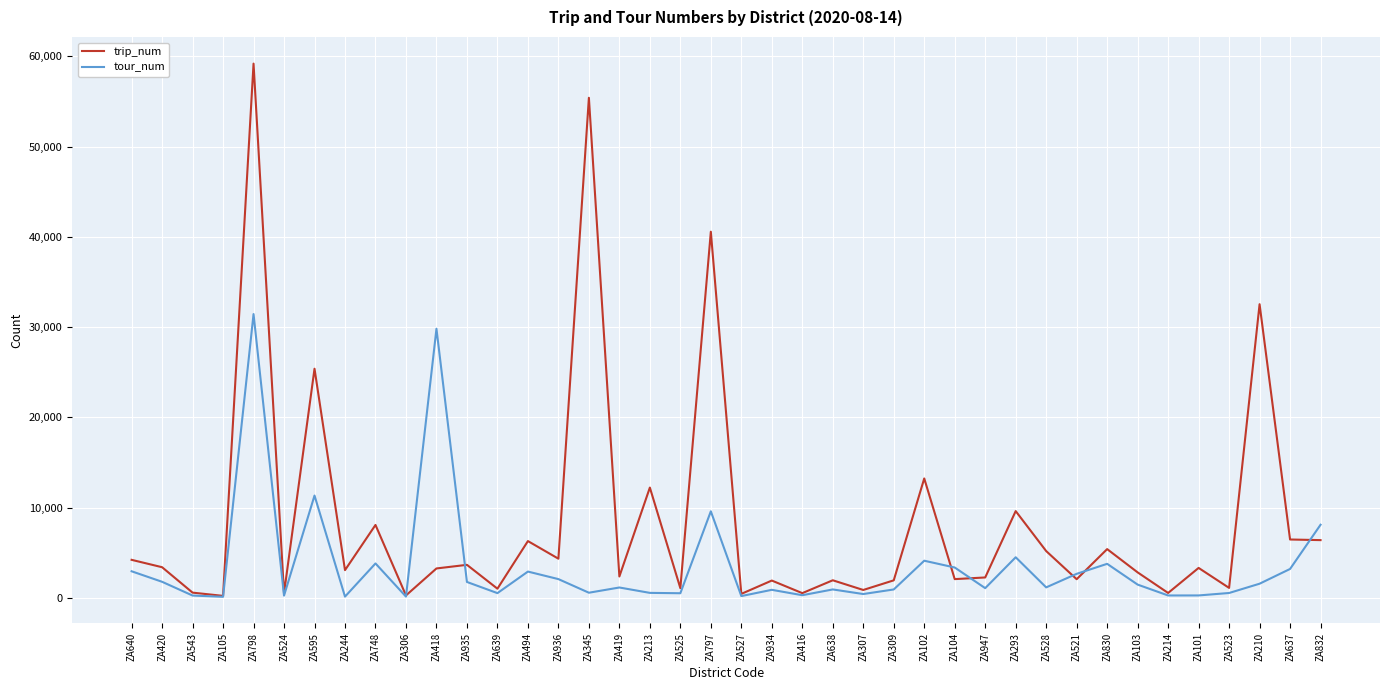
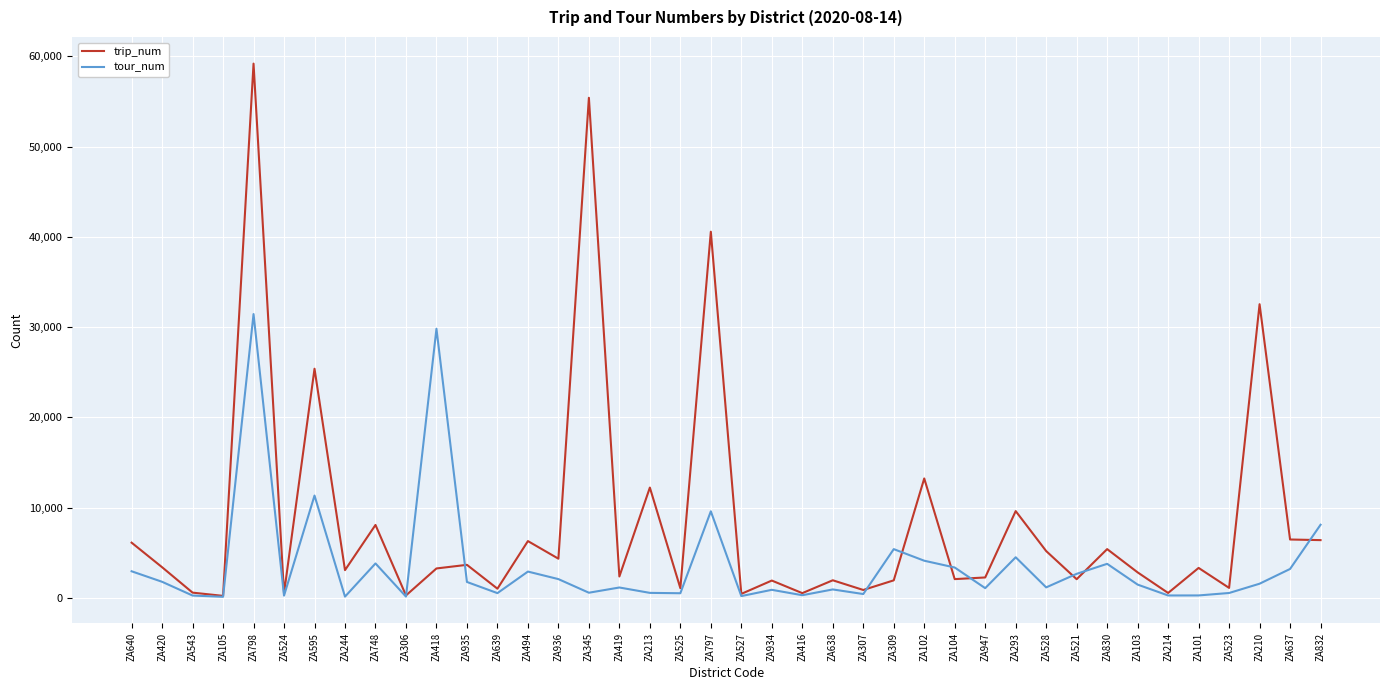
trip_num, ZA640: 4,000 -> 6,000
tour_num, ZA309: 1,000 -> 5,000
